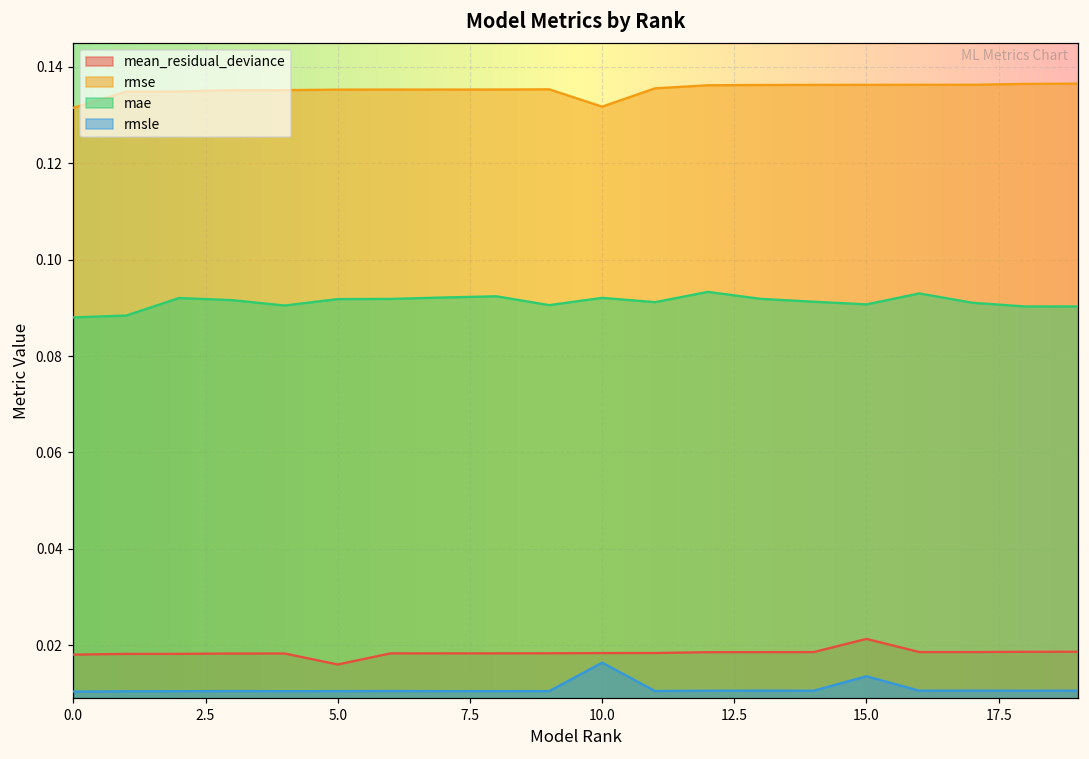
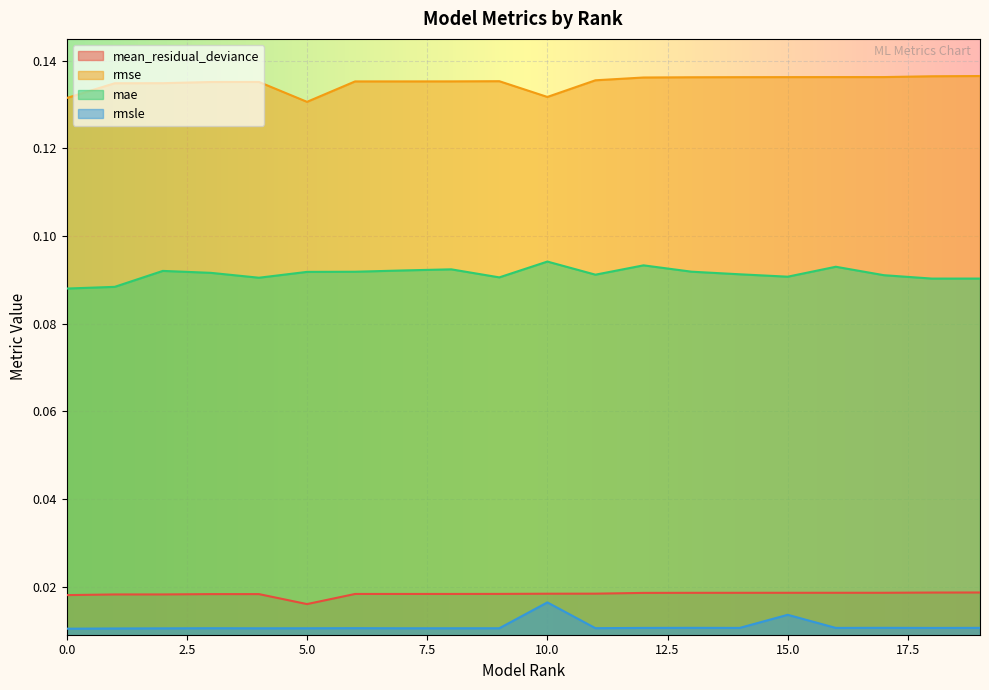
rmse, 5.0: 0.135 -> 0.131
mae, 10.0: 0.092 -> 0.094
mean_residual_deviance, 15.0: 0.021 -> 0.019
